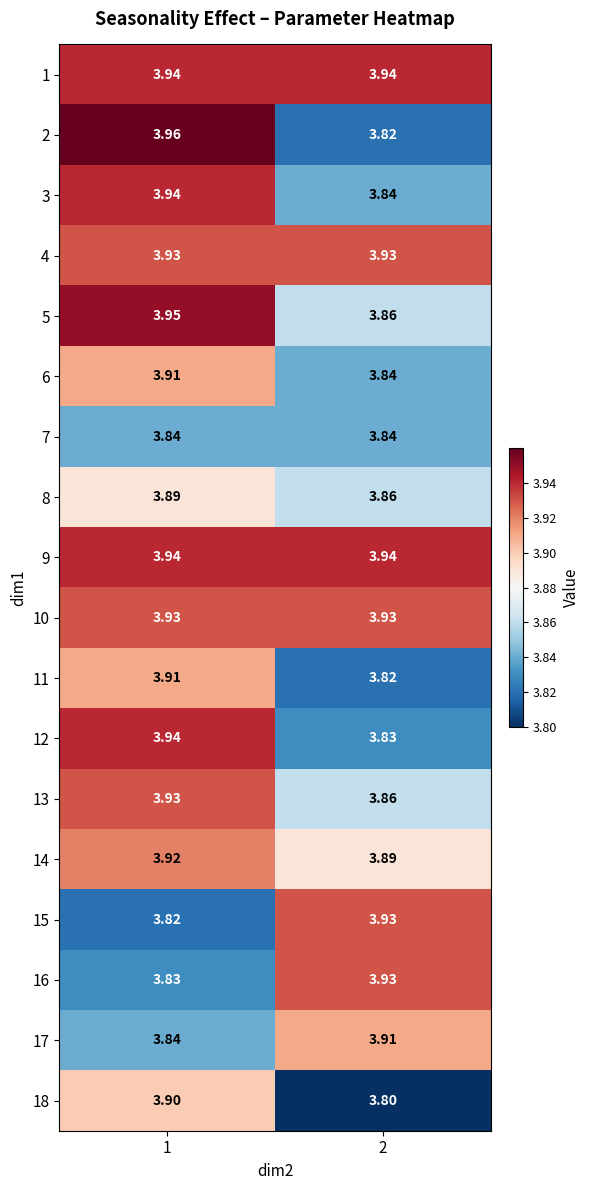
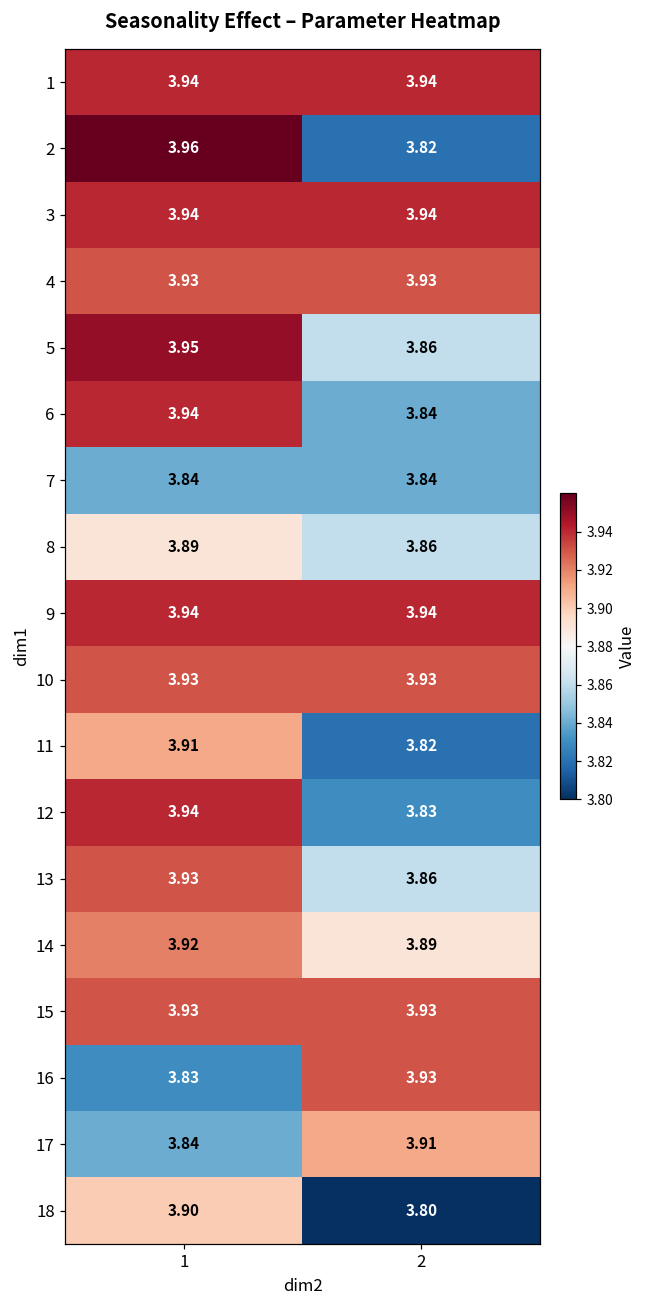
3, 2: 3.84 -> 3.94
6, 1: 3.91 -> 3.94
15, 1: 3.82 -> 3.93
